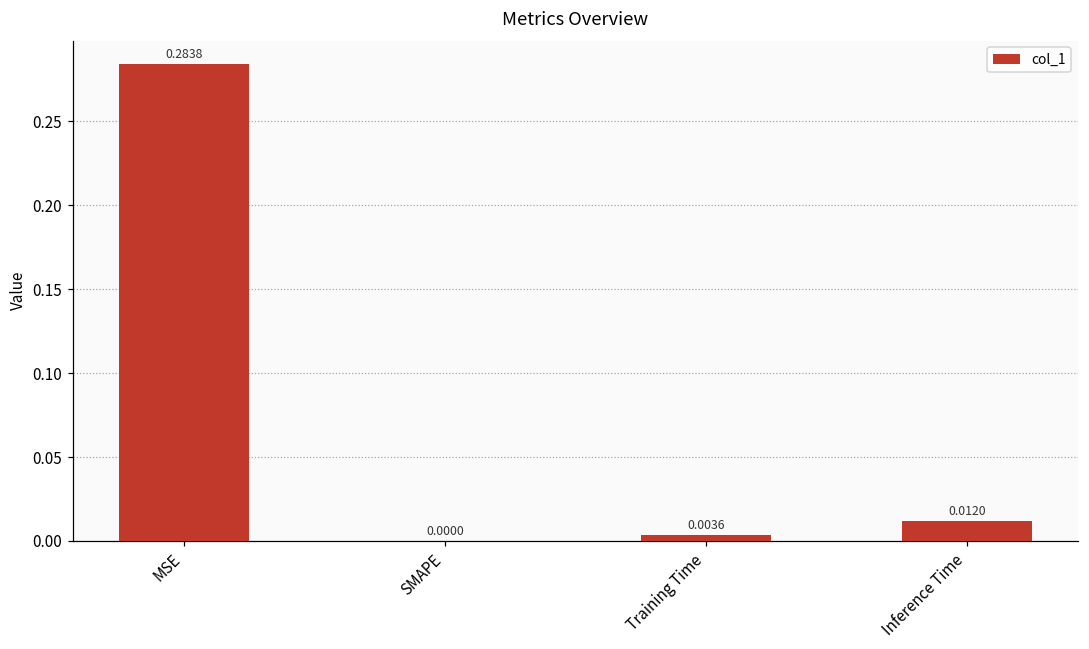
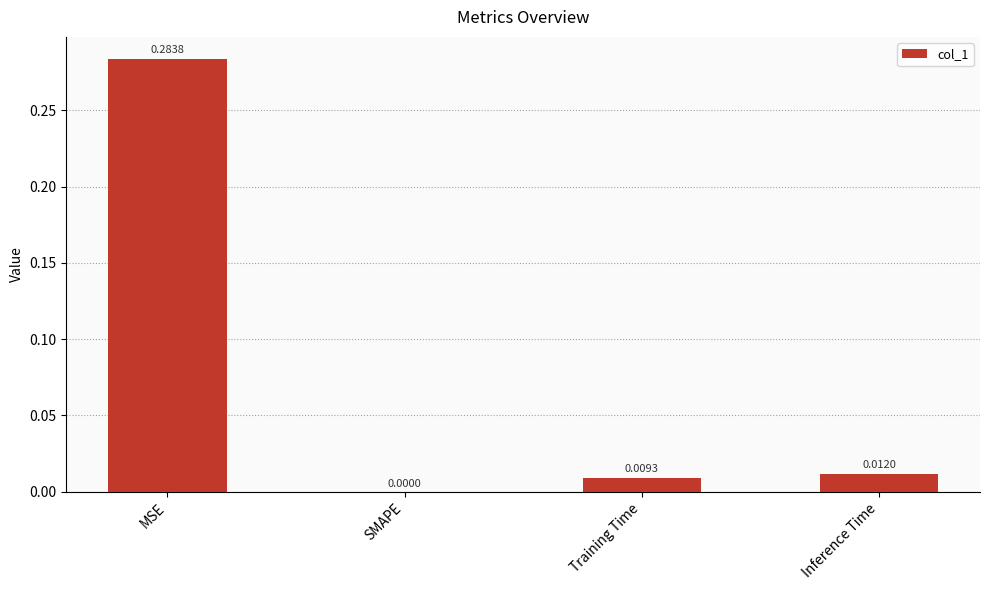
Training Time: 0.0036 -> 0.0093
